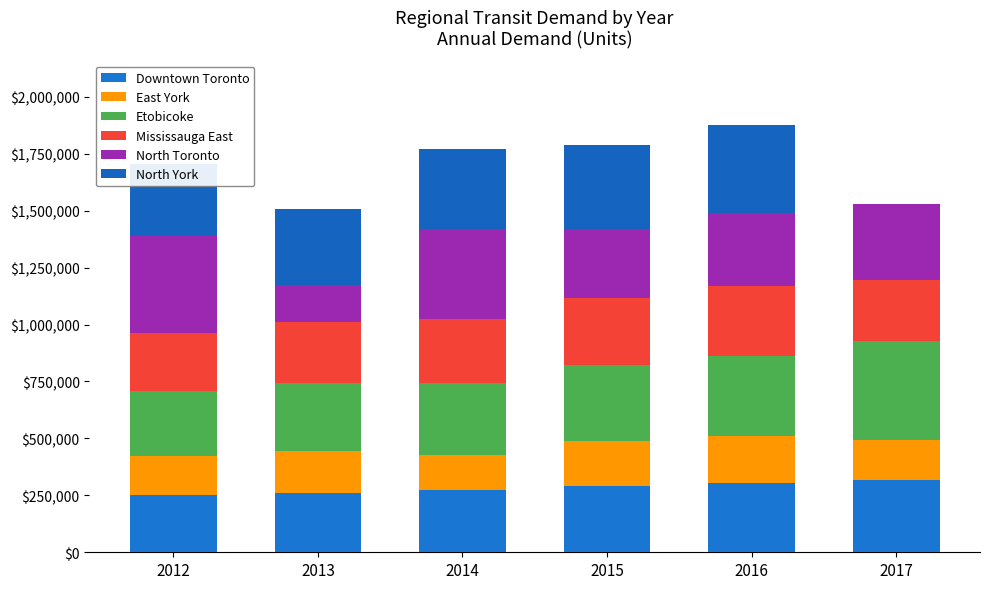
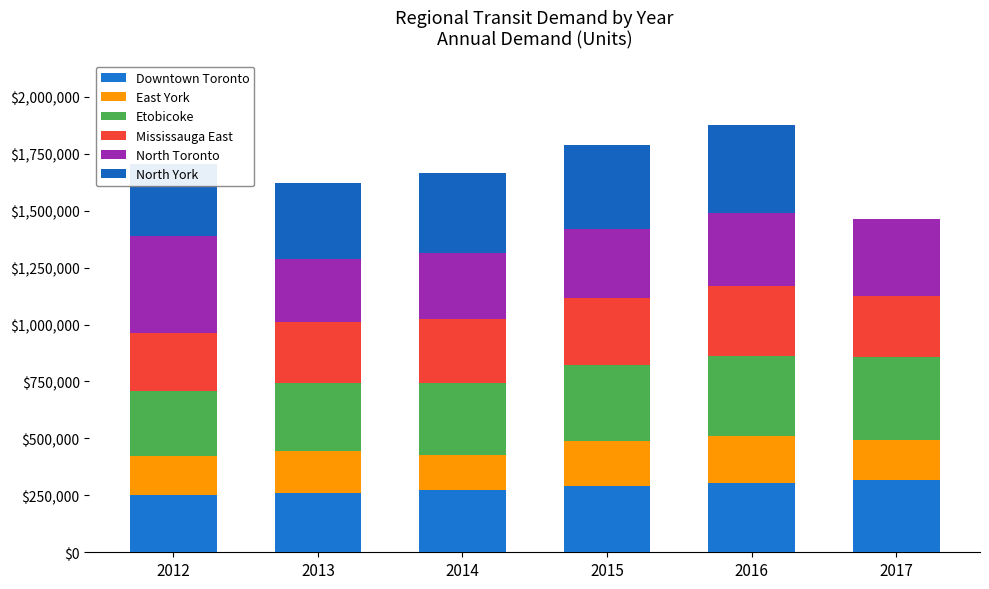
North Toronto, 2013: $160,000 -> $280,000
North Toronto, 2014: $400,000 -> $290,000
Etobicoke, 2017: $430,000 -> $370,000
